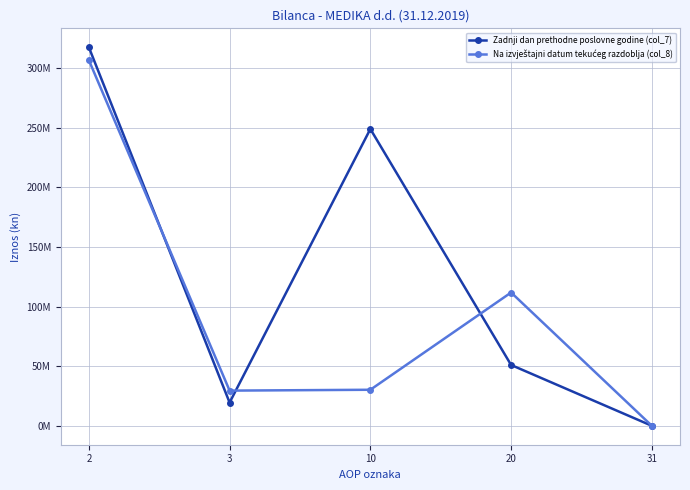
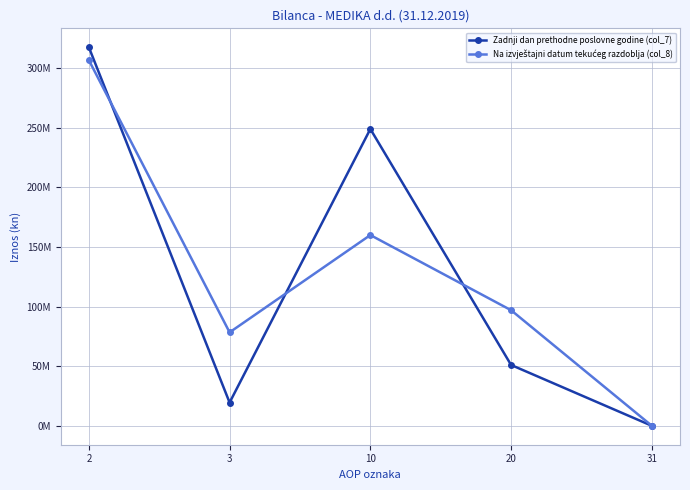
Na izvještajni datum tekućeg razdoblja (col_8), 3: 30000000 -> 78000000
Na izvještajni datum tekućeg razdoblja (col_8), 10: 30000000 -> 160000000
Na izvještajni datum tekućeg razdoblja (col_8), 20: 112000000 -> 97000000
